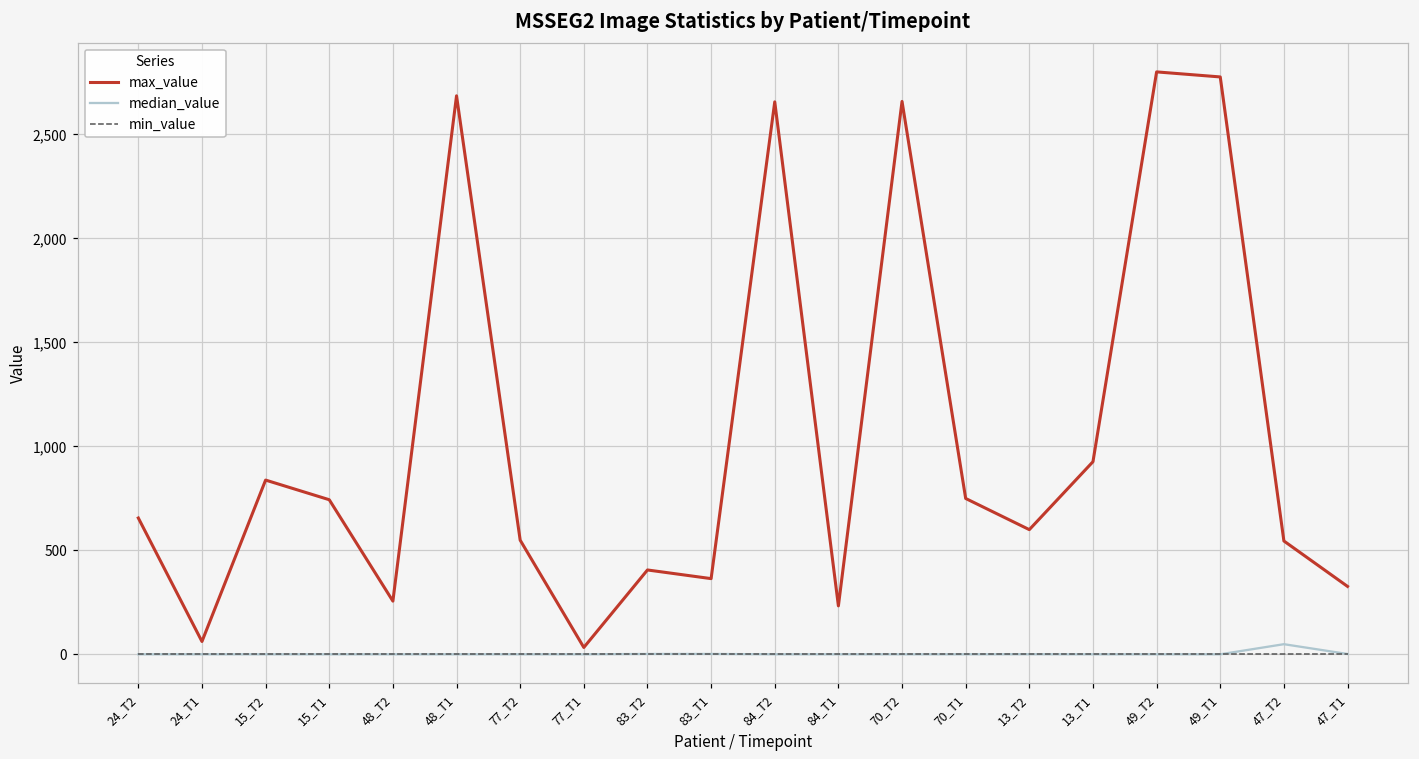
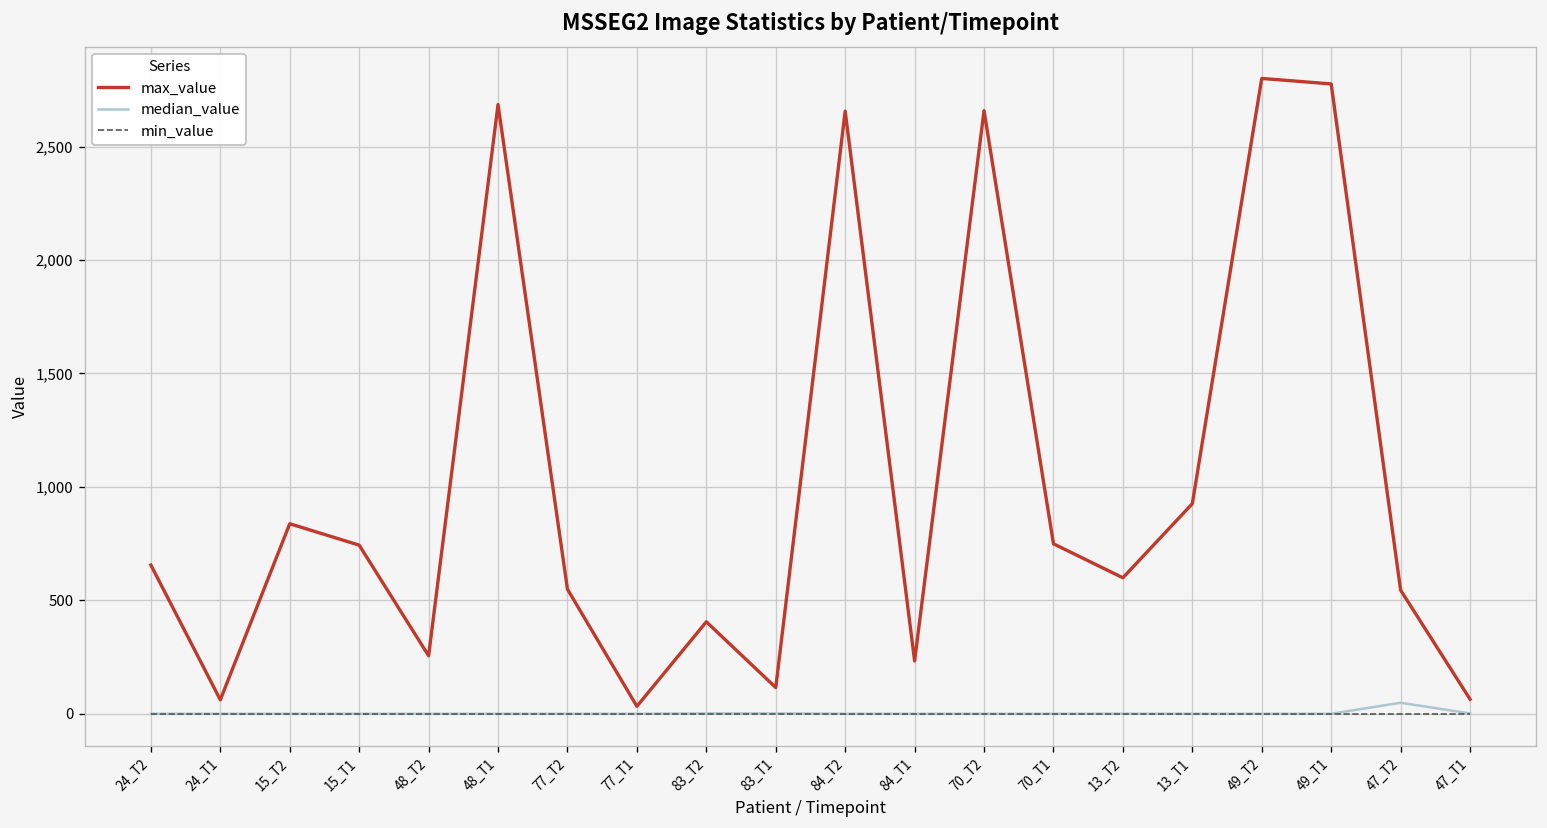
max_value, 83_T1: 360 -> 120
max_value, 47_T1: 330 -> 60
